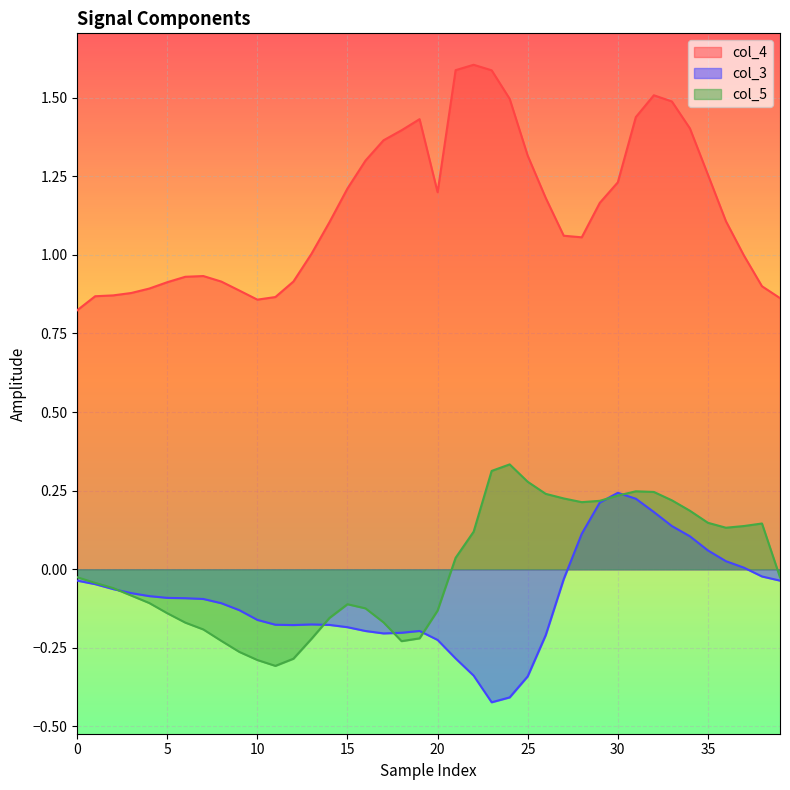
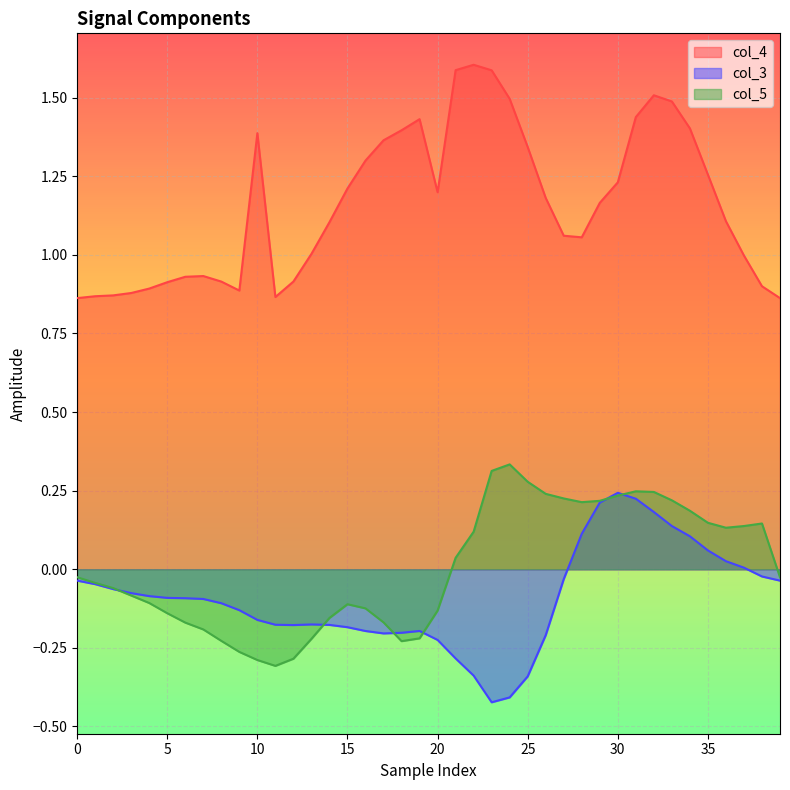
col_4, 0: 0.82 -> 0.86
col_4, 10: 0.86 -> 1.39
col_4, 25: 1.32 -> 1.34
